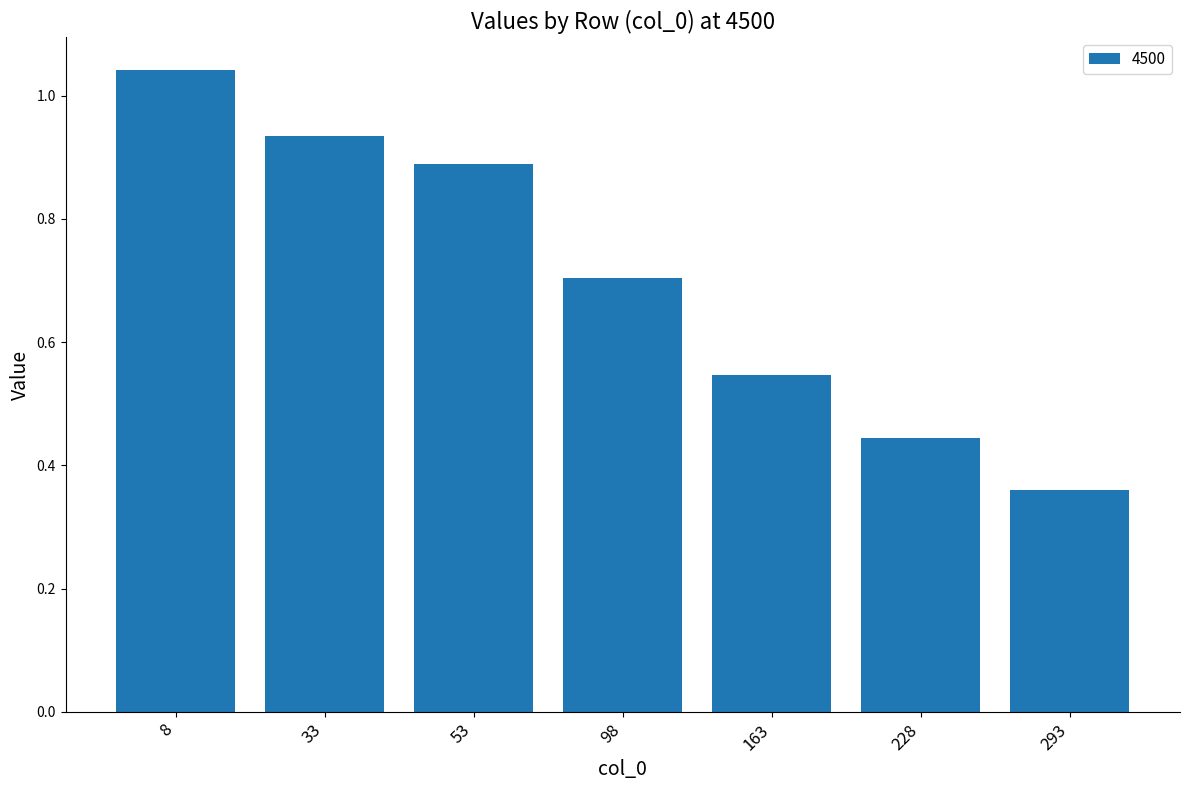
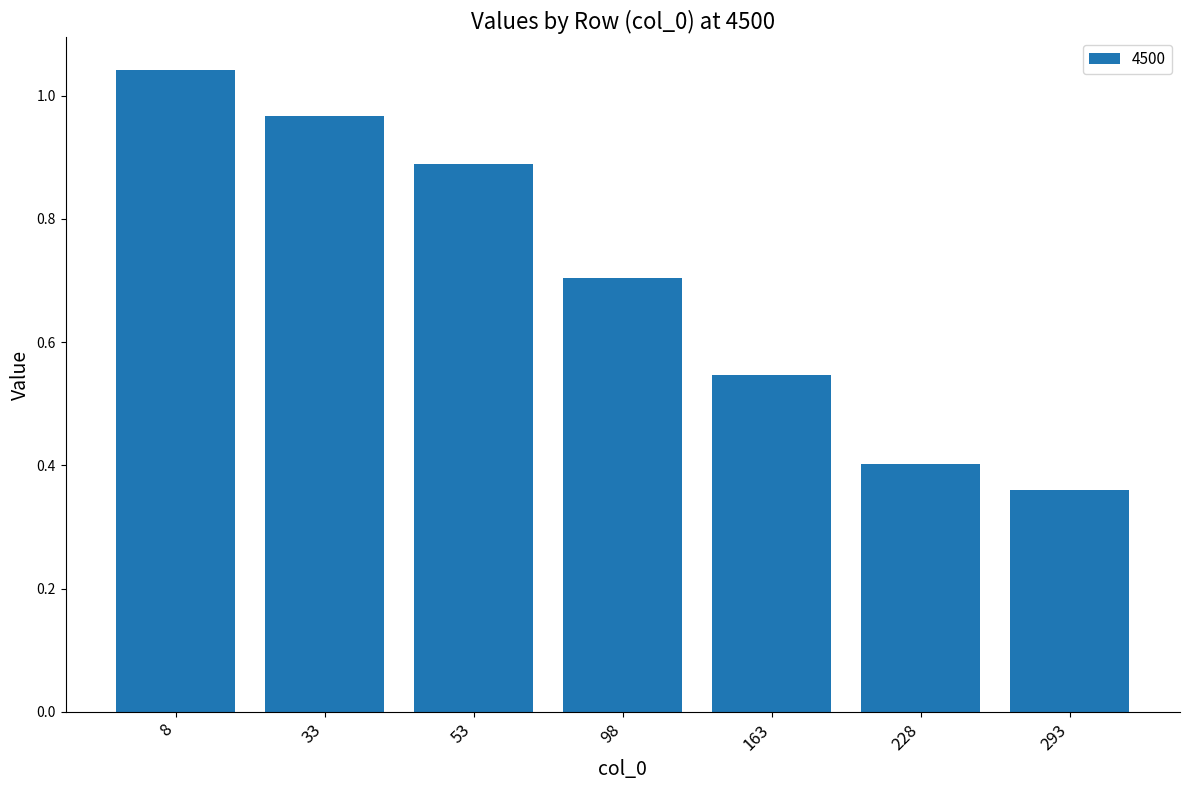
33: 0.93 -> 0.97
228: 0.44 -> 0.40
